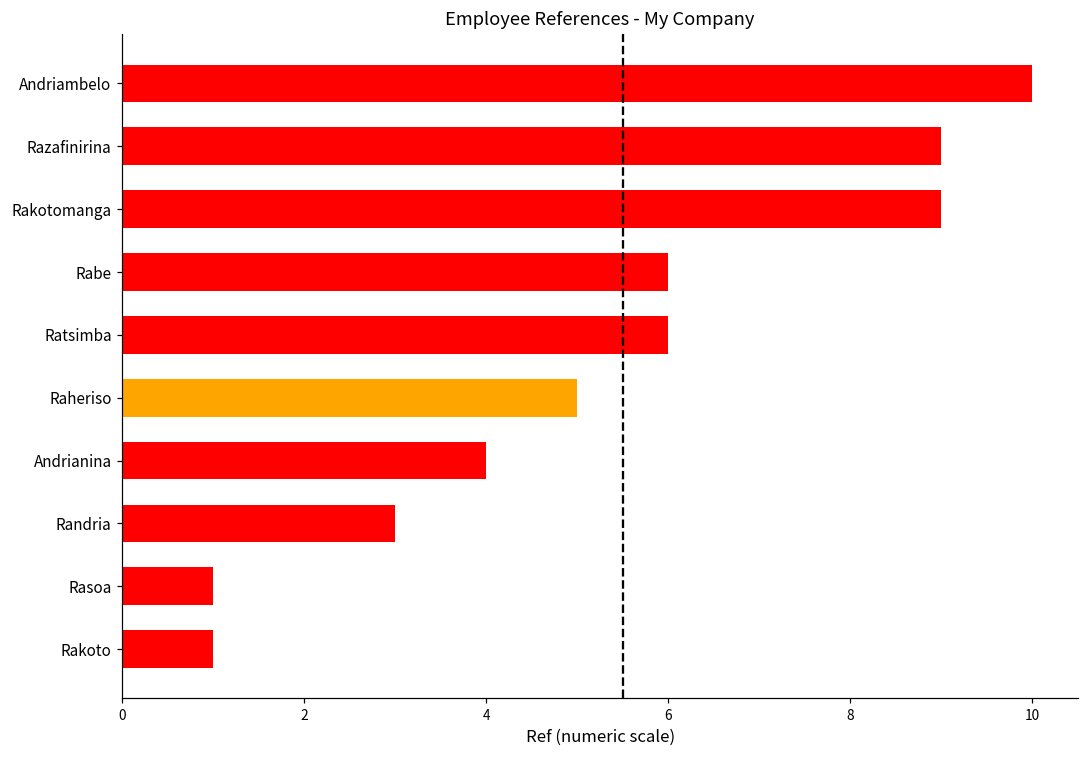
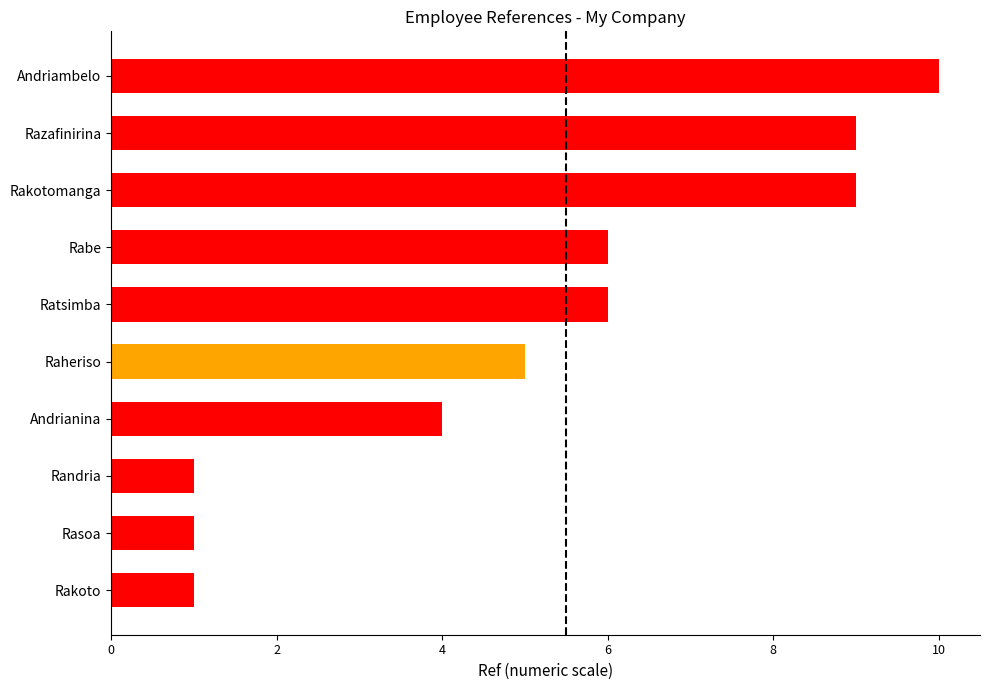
Randria: 3 -> 1
